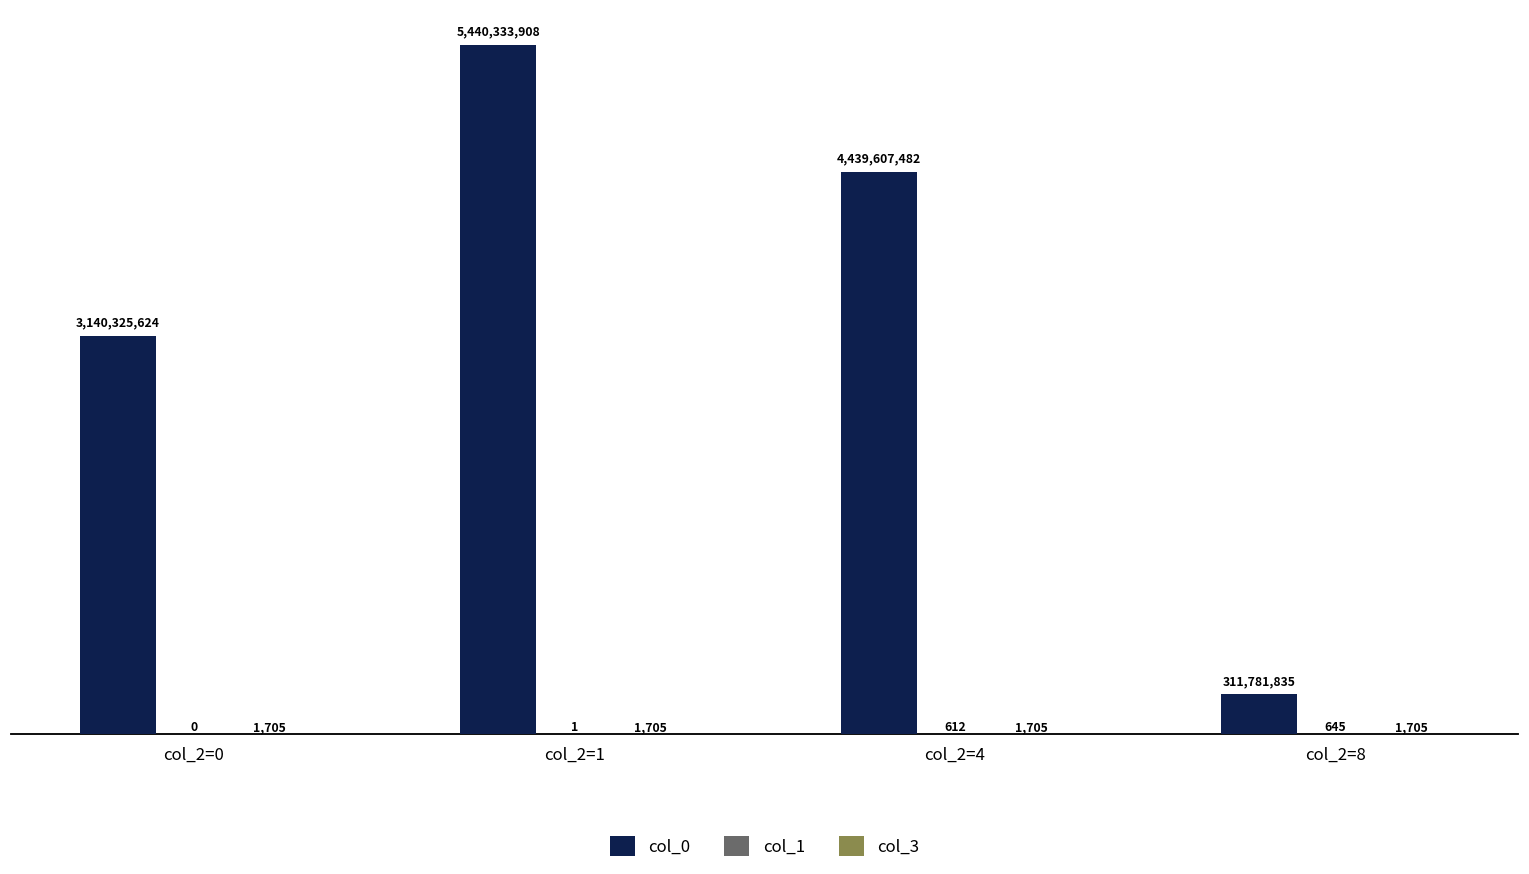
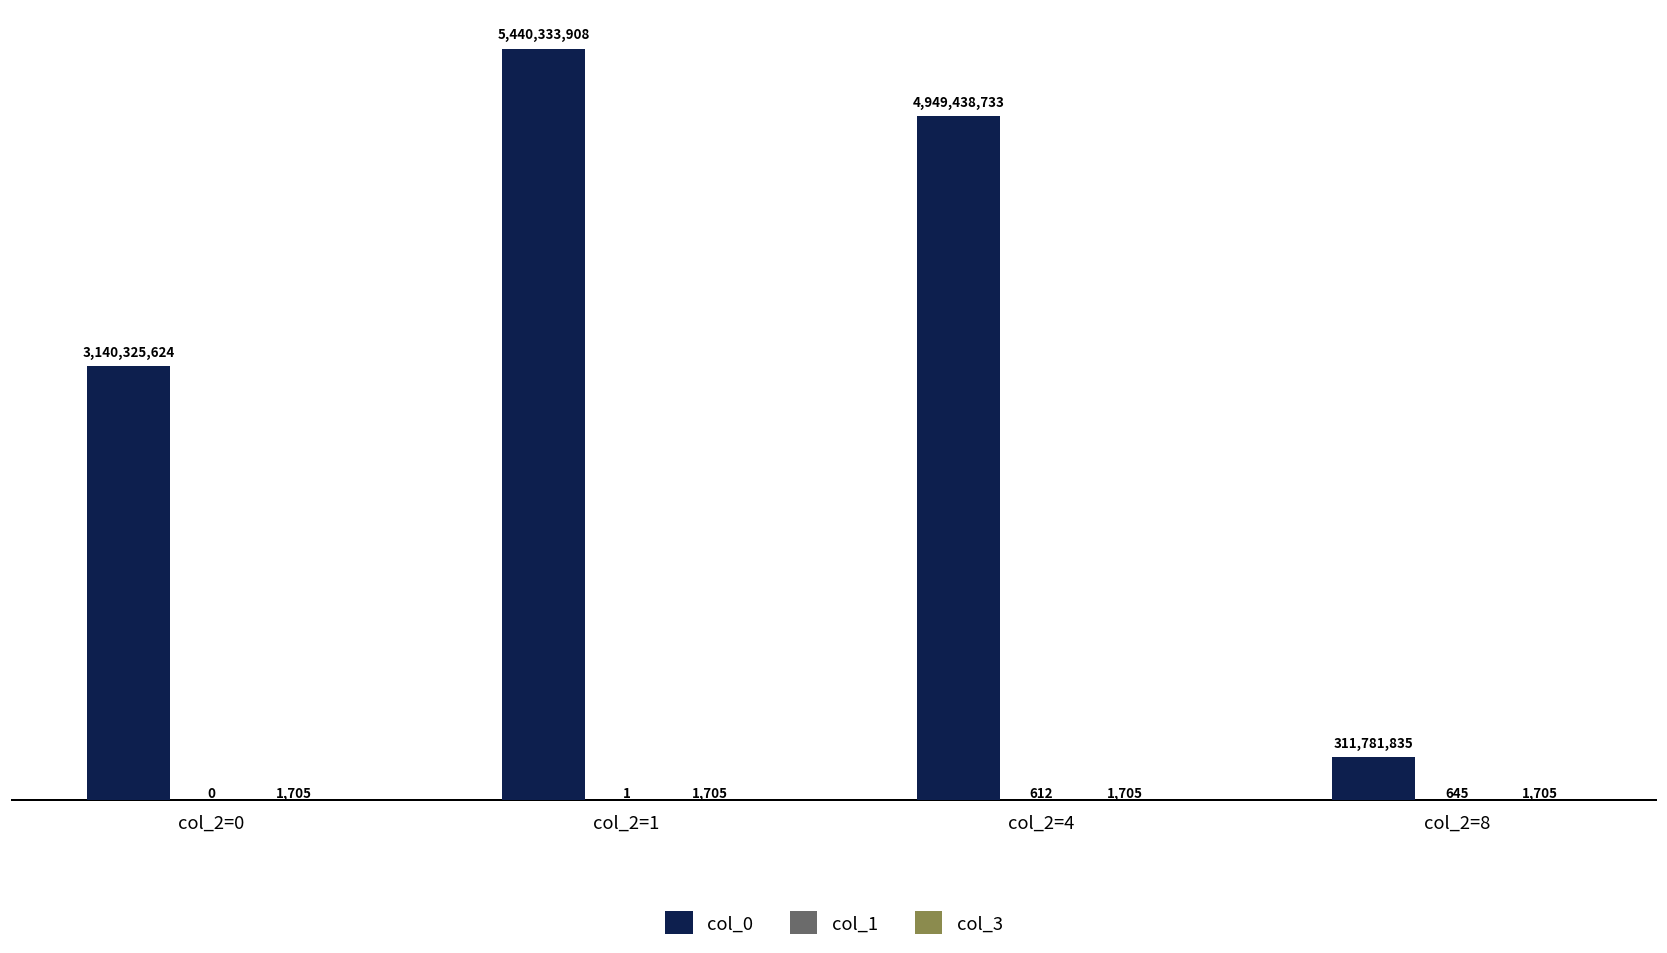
col_0, col_2=4: 4,439,607,482 -> 4,949,438,733
